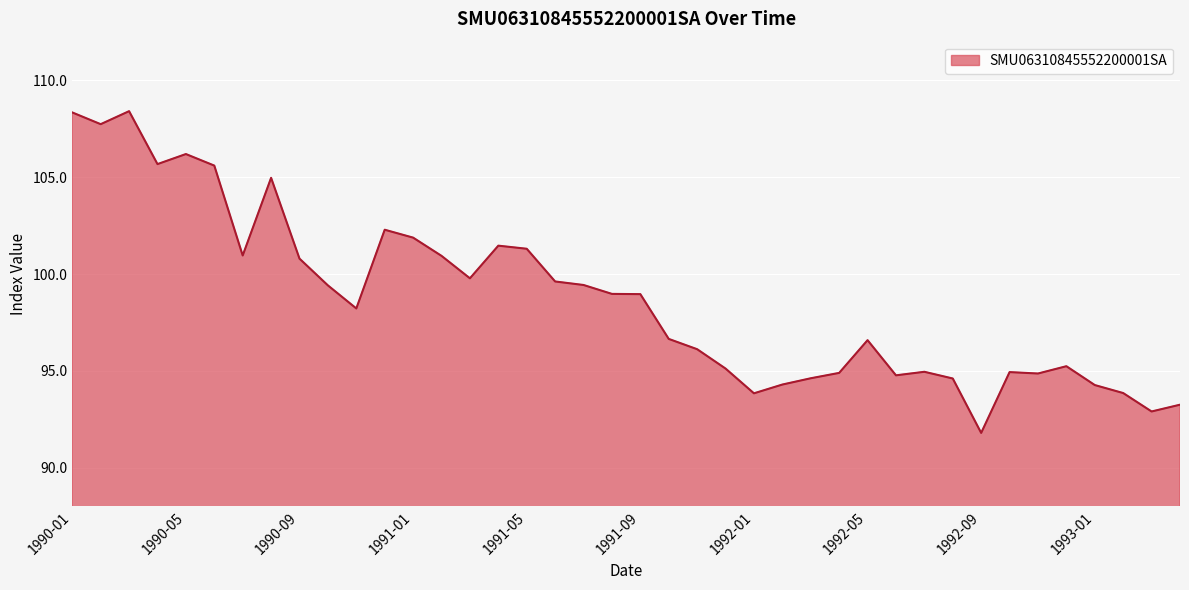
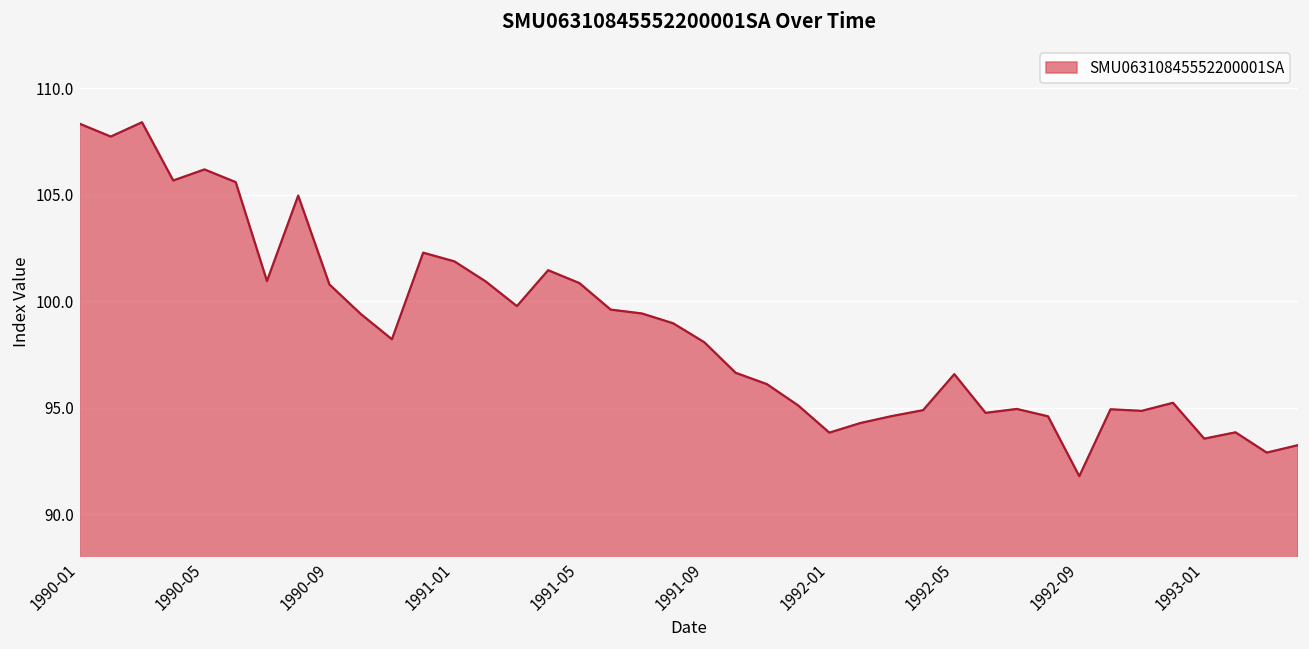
1991-05: 101.3 -> 100.9
1991-09: 99.0 -> 98.1
1993-01: 94.3 -> 93.6
